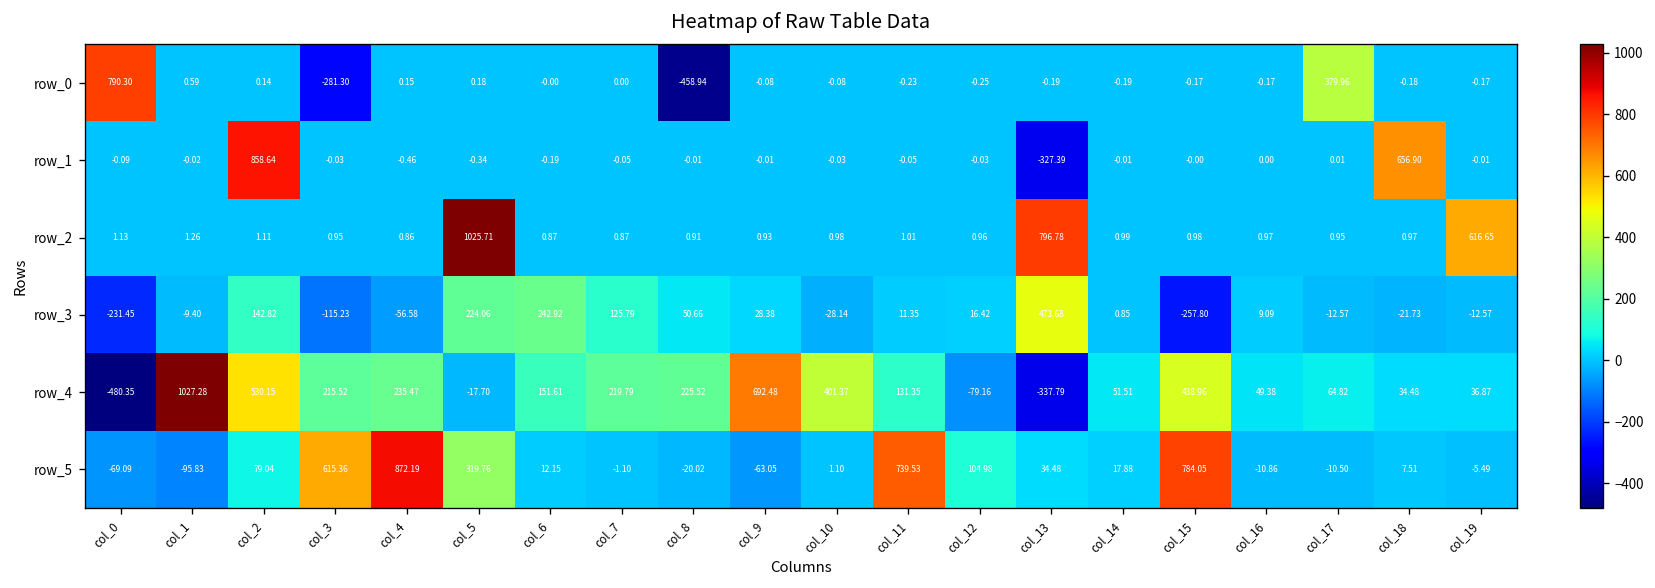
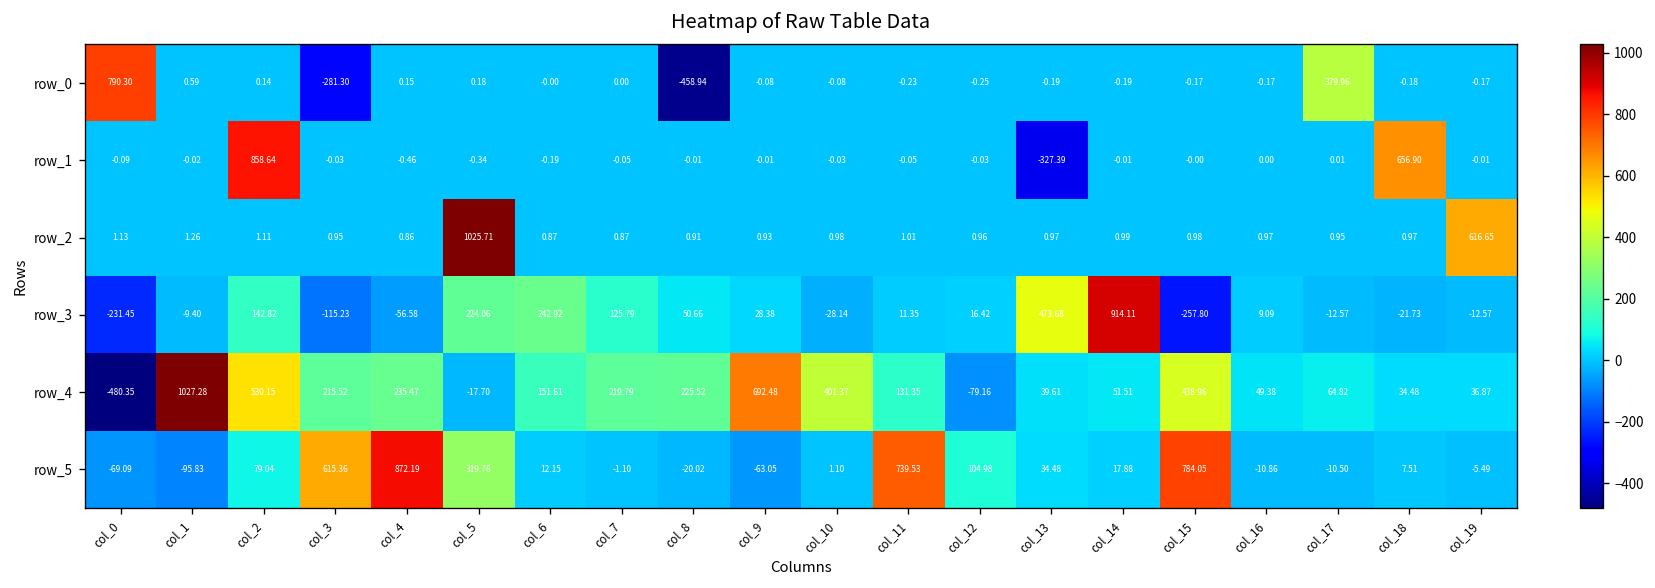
row_2, col_13: 796.78 -> 0.97
row_3, col_14: 0.85 -> 914.11
row_4, col_13: -337.79 -> 39.61
